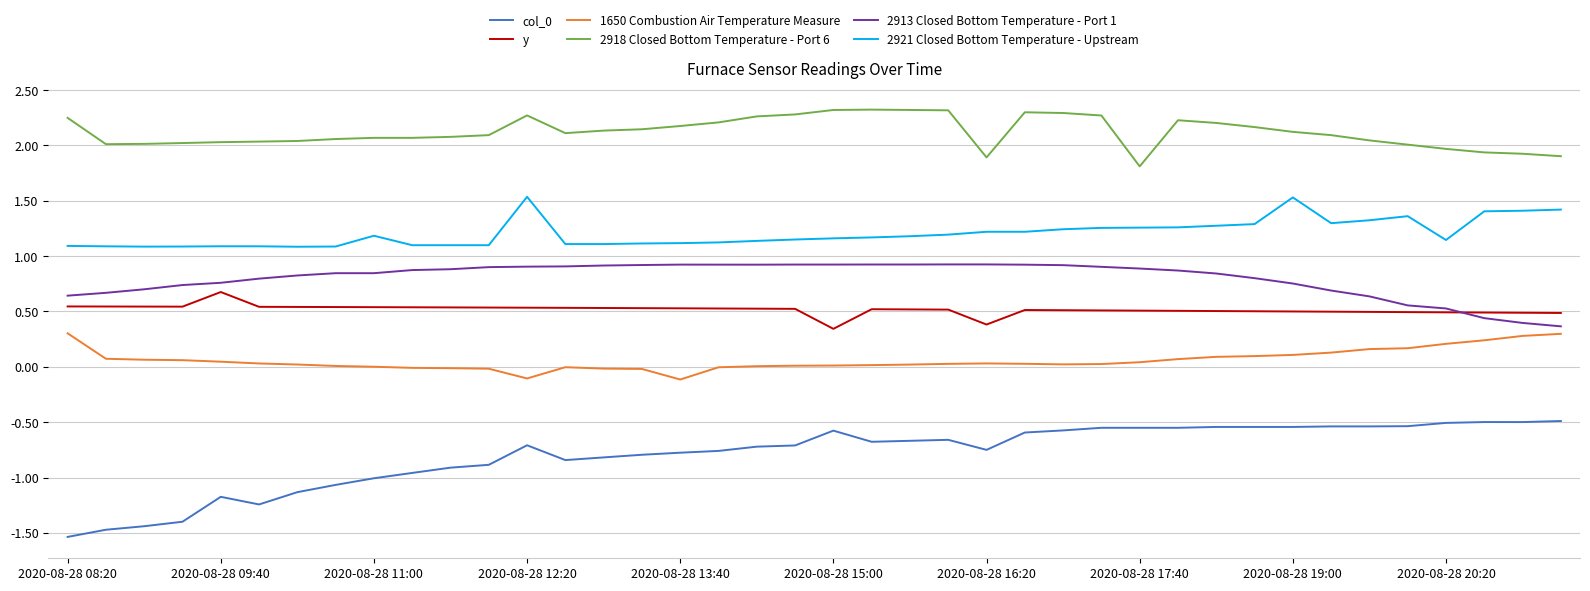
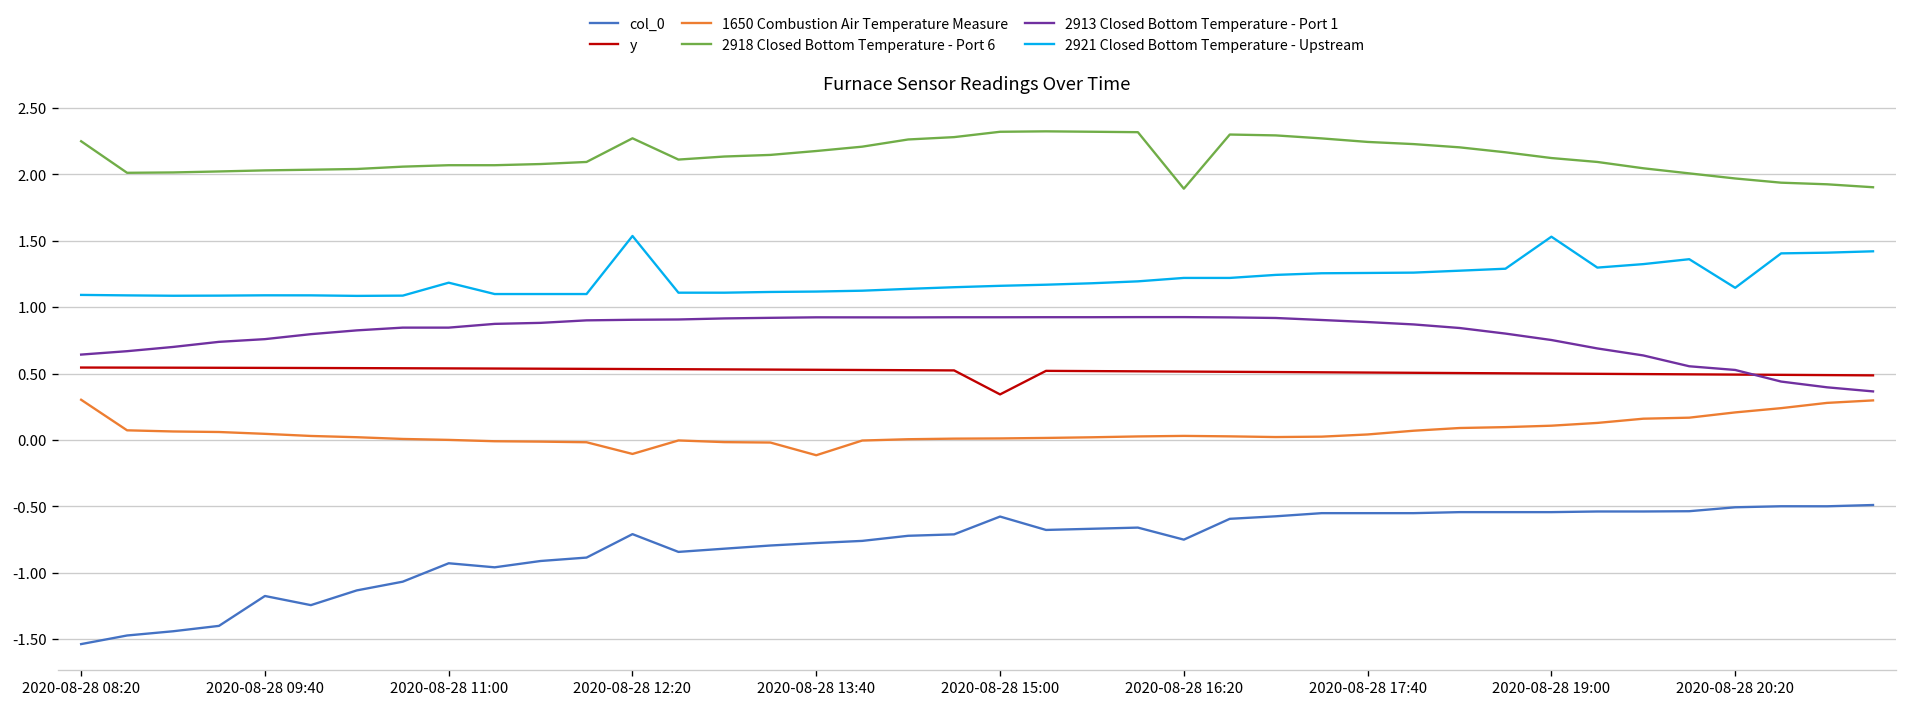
y, 2020-08-28 09:40: 0.68 -> 0.54
col_0, 2020-08-28 11:00: -1.01 -> -0.93
y, 2020-08-28 16:20: 0.38 -> 0.51
2918 Closed Bottom Temperature - Port 6, 2020-08-28 17:40: 1.81 -> 2.24
